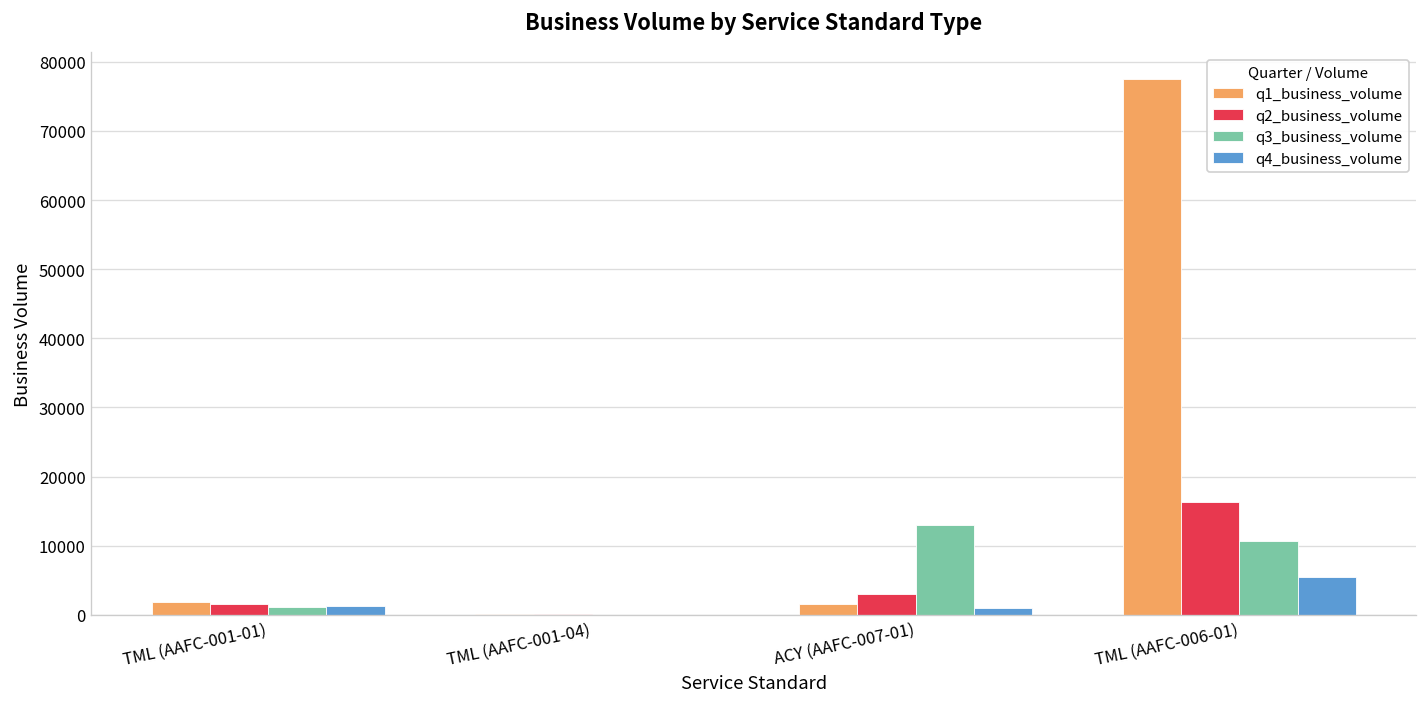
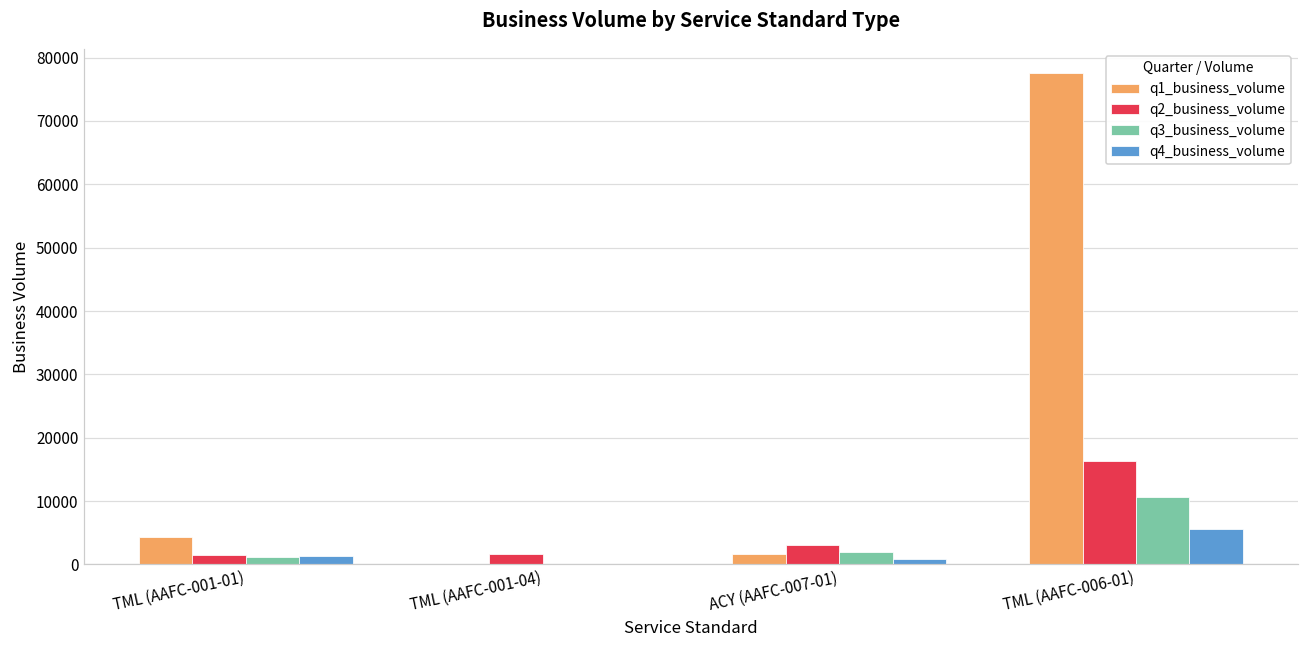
q1_business_volume, TML (AAFC-001-01): 2000 -> 4000
q2_business_volume, TML (AAFC-001-04): 0 -> 2000
q3_business_volume, ACY (AAFC-007-01): 13000 -> 2000
